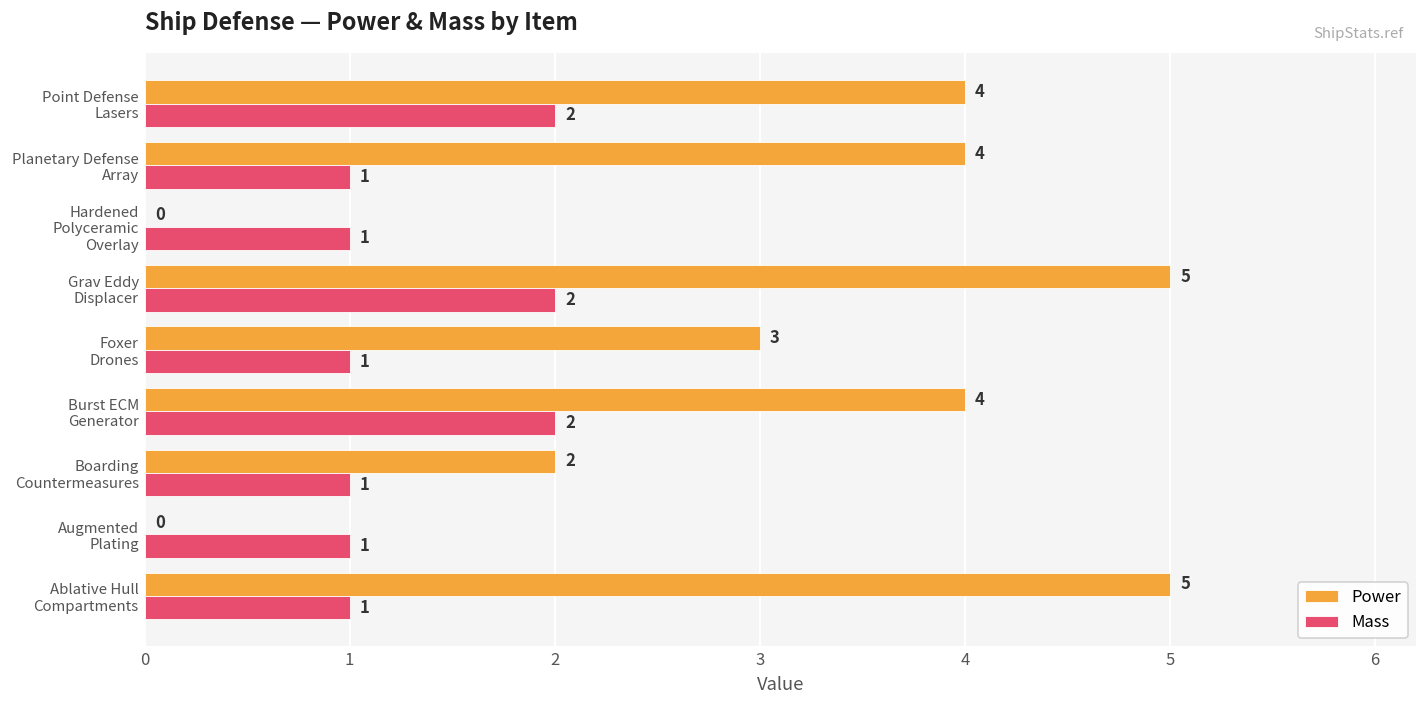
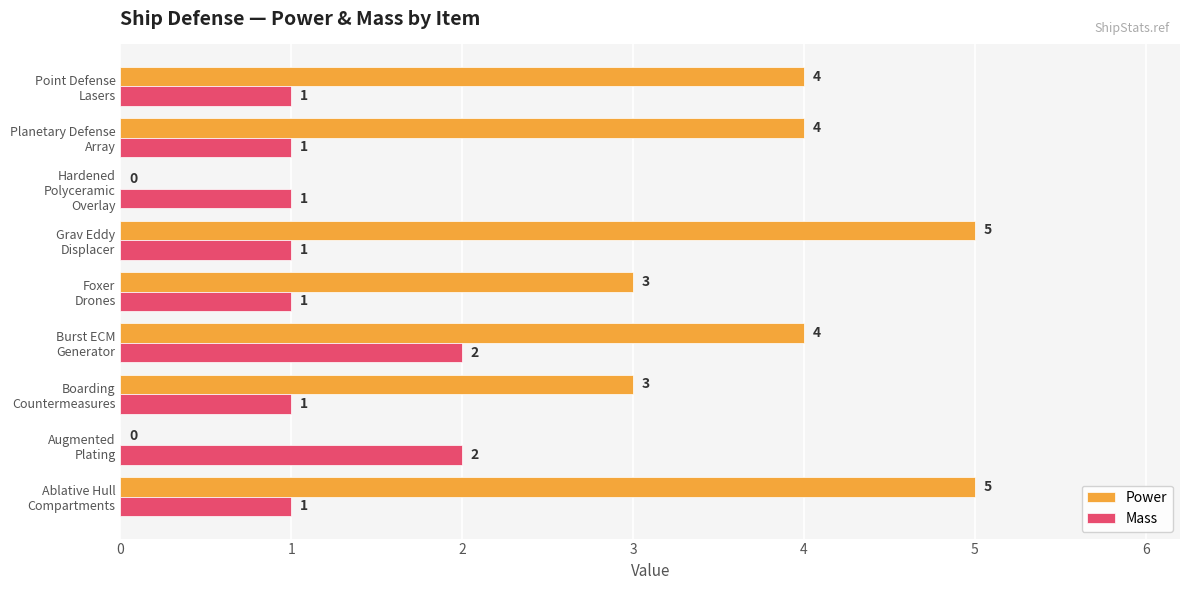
Mass, Point Defense Lasers: 2 -> 1
Mass, Grav Eddy Displacer: 2 -> 1
Power, Boarding Countermeasures: 2 -> 3
Mass, Augmented Plating: 1 -> 2
